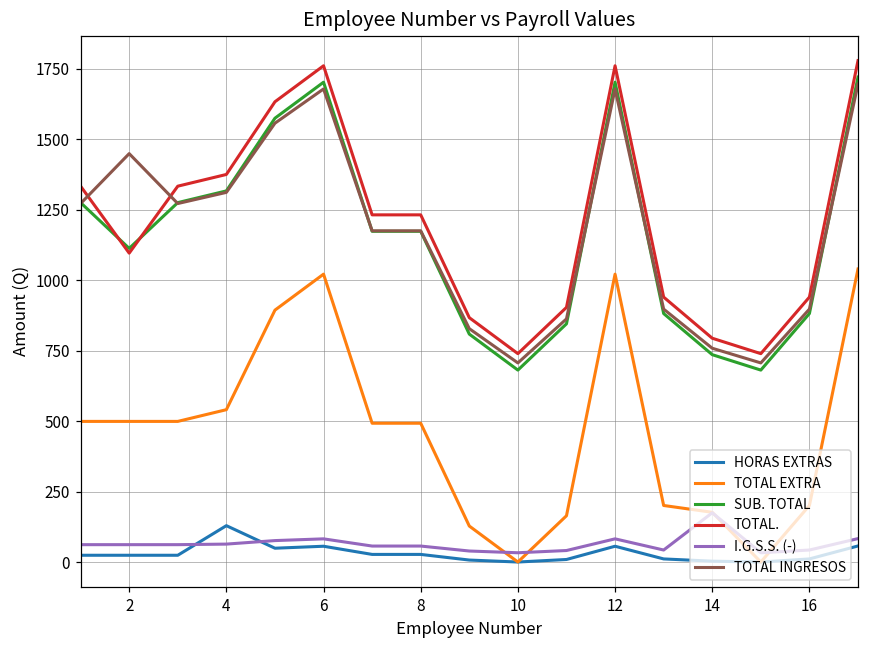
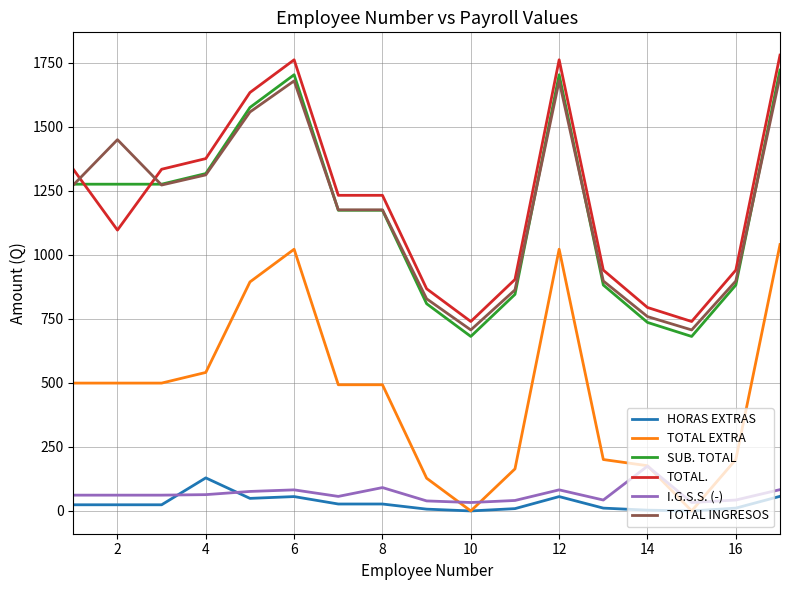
SUB. TOTAL, 2: 1110 -> 1280
I.G.S.S. (-), 8: 60 -> 90
